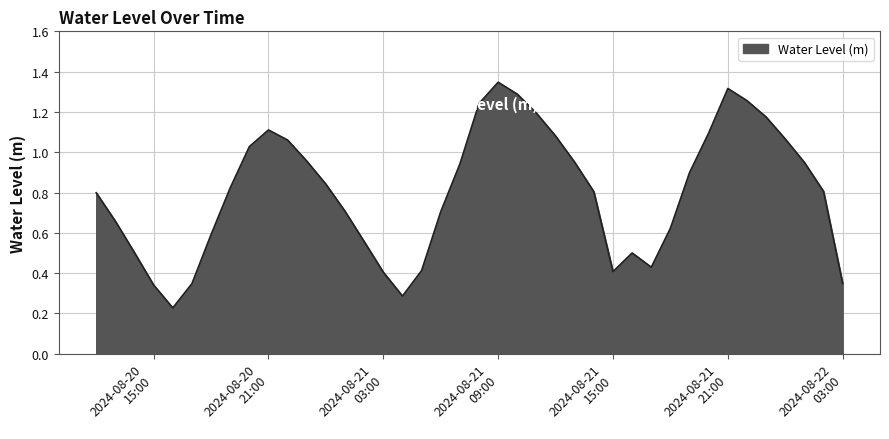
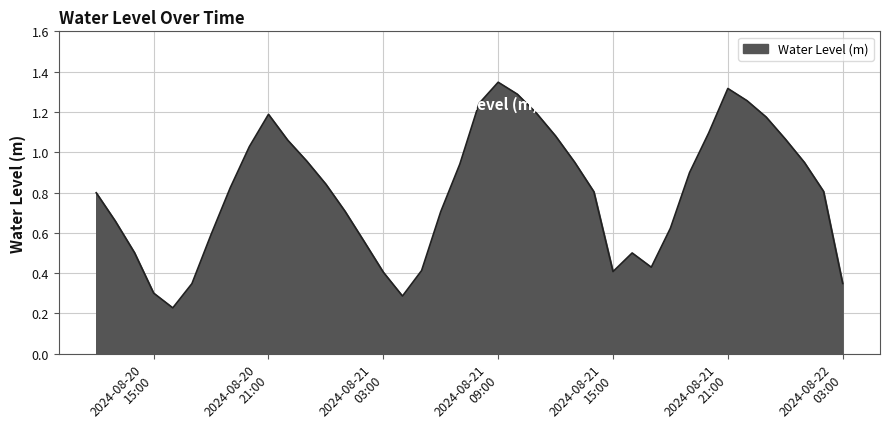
2024-08-20 15:00: 0.34 -> 0.30
2024-08-20 21:00: 1.11 -> 1.19
